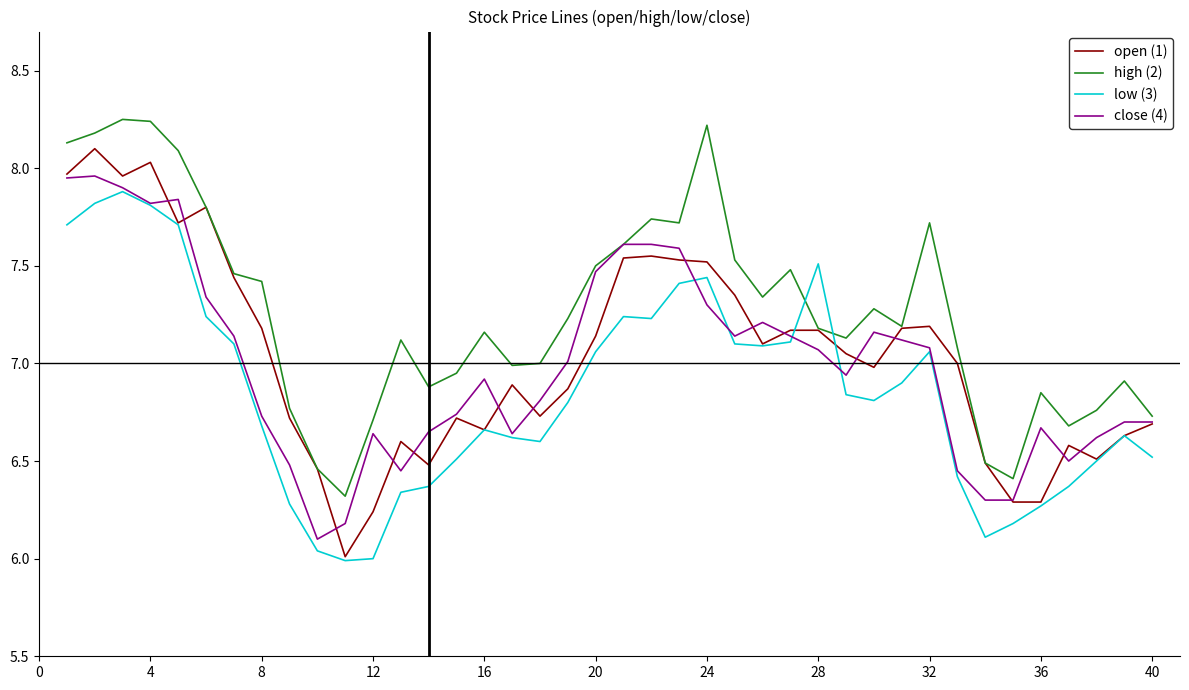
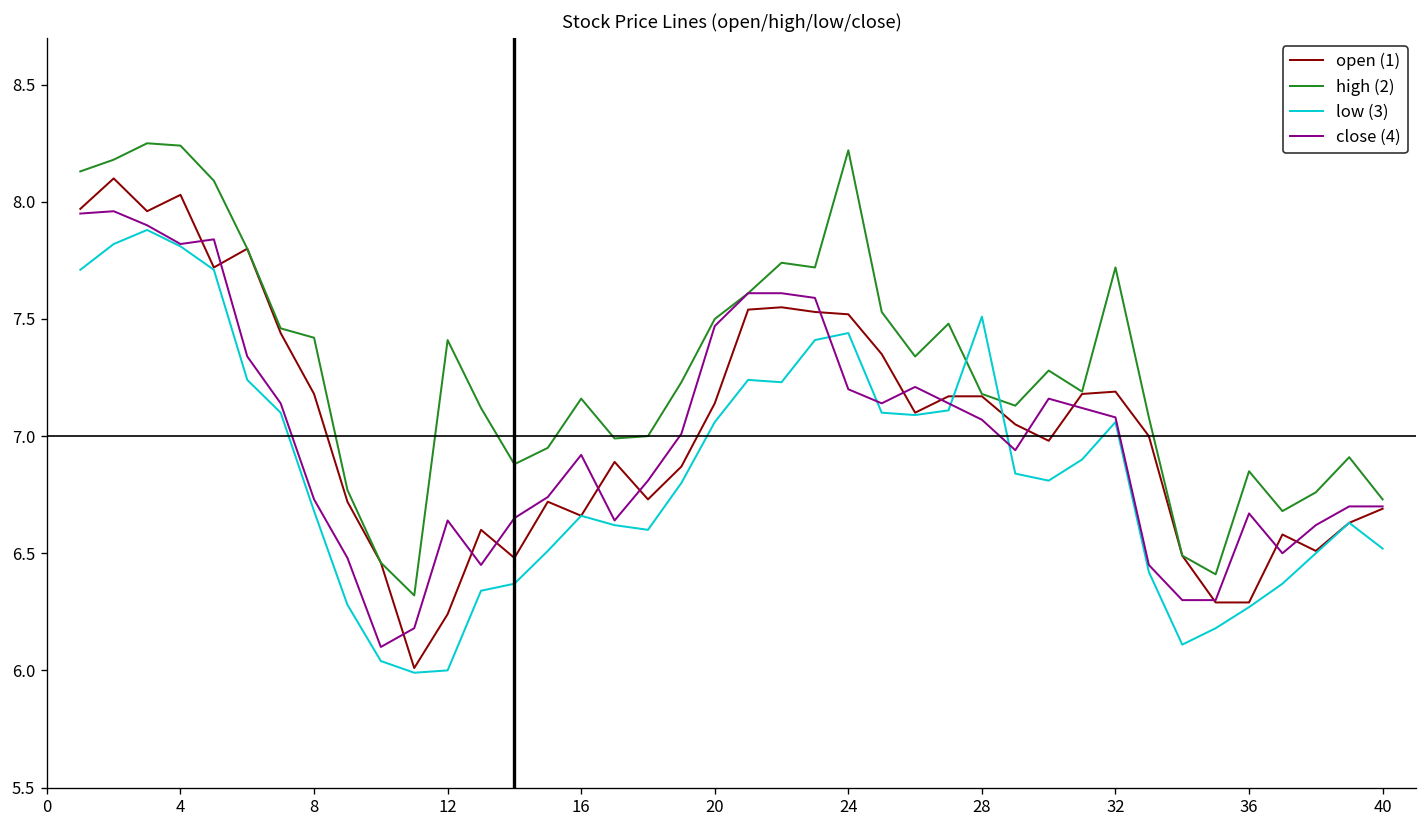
high (2), 12: 6.71 -> 7.41
close (4), 24: 7.3 -> 7.2
